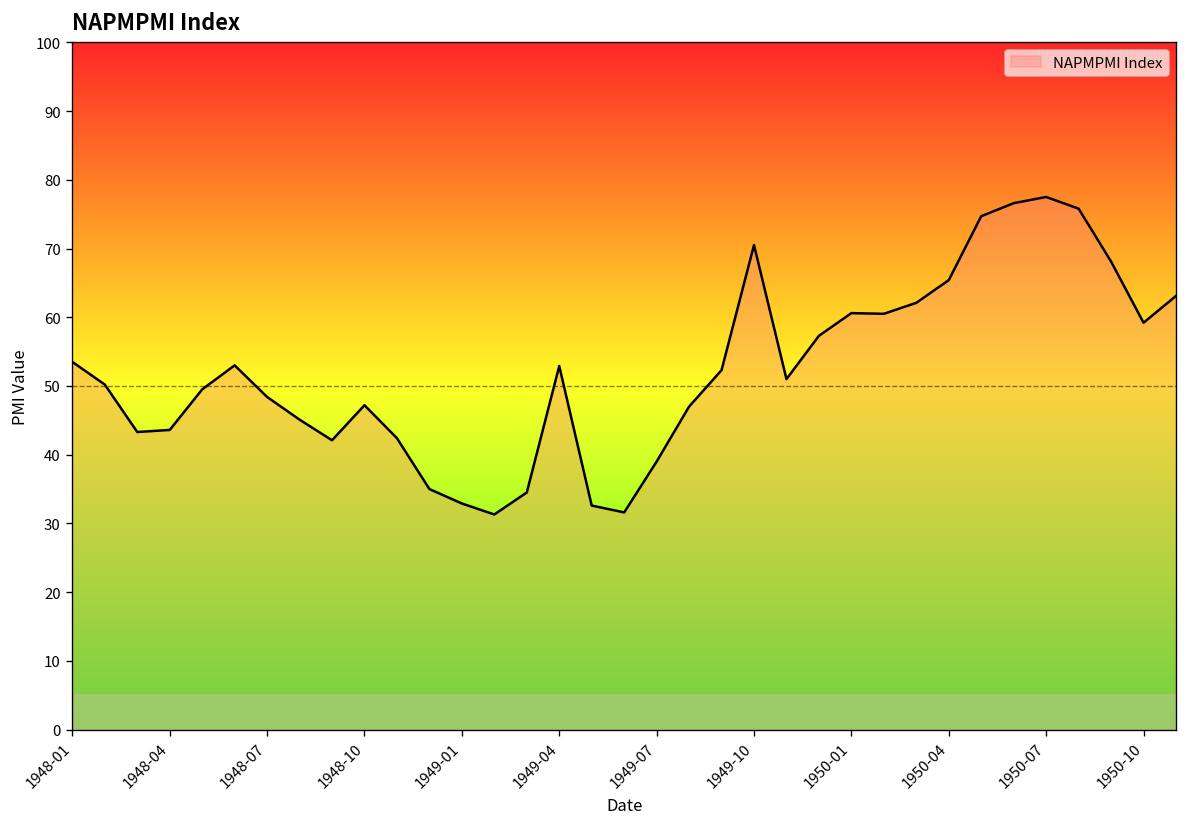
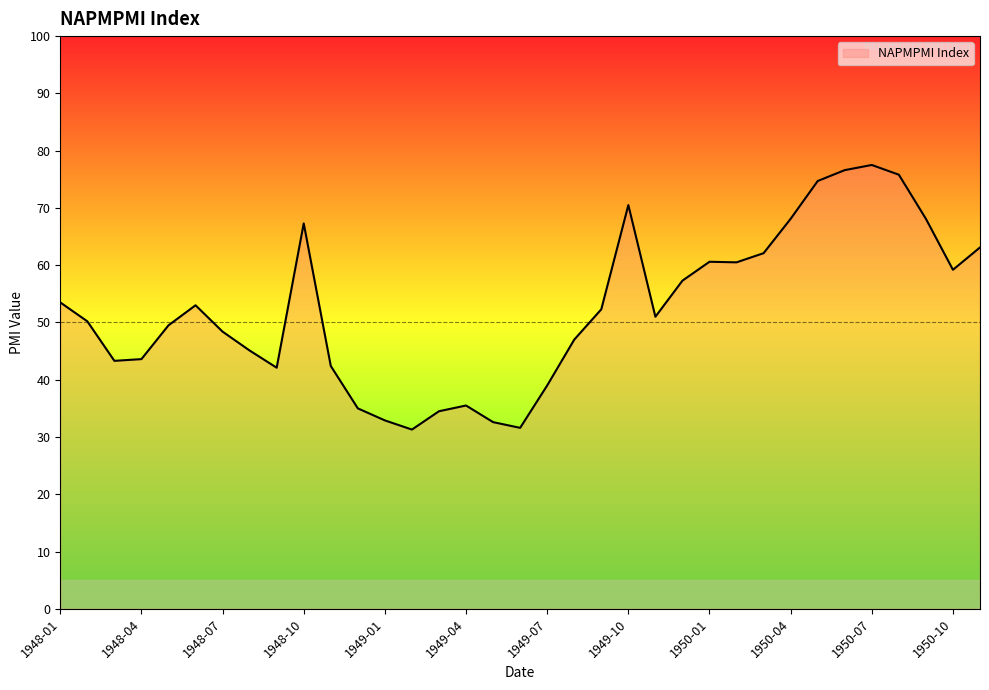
1948-10: 47 -> 67
1949-04: 53 -> 36
1950-04: 65 -> 68
